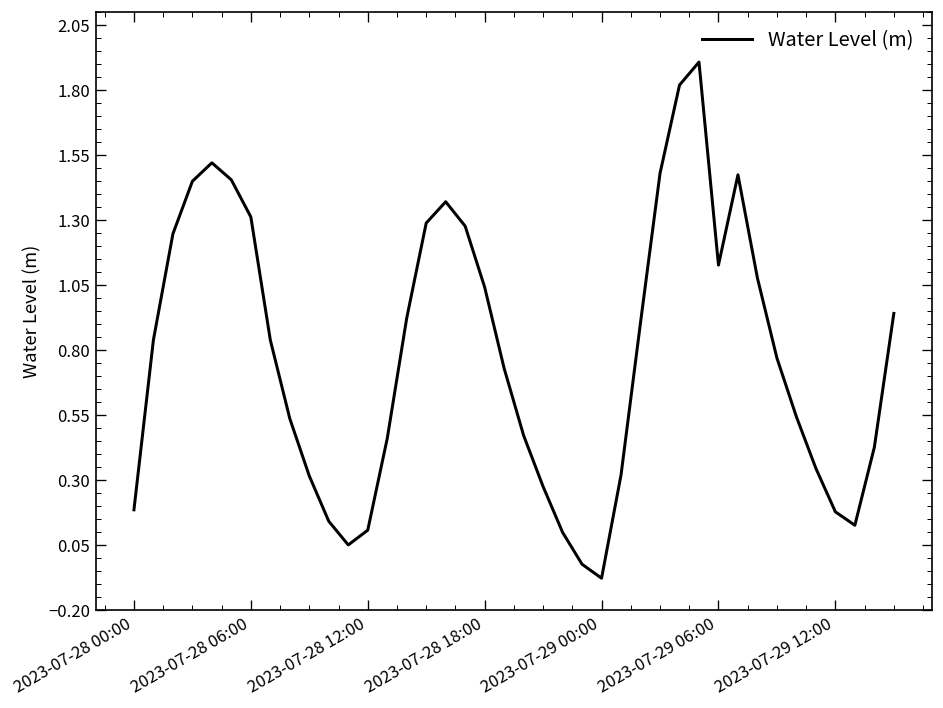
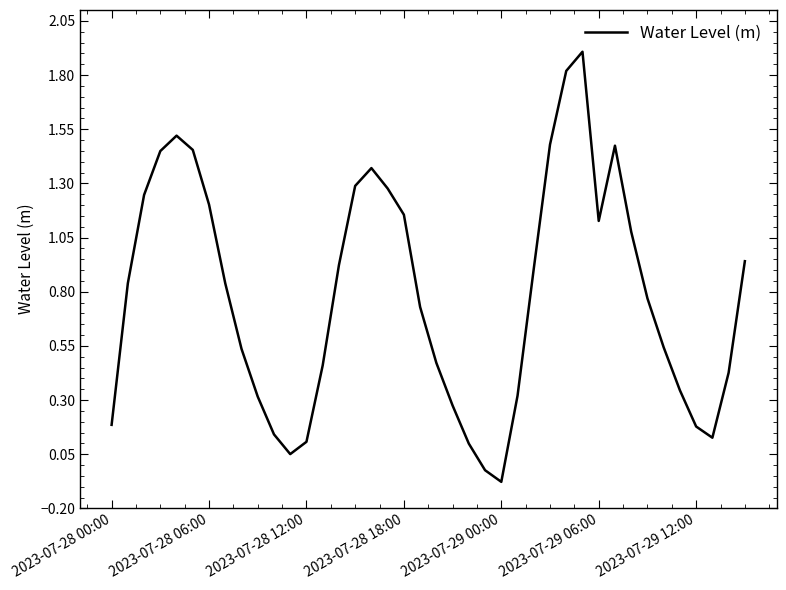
2023-07-28 06:00: 1.31 -> 1.20
2023-07-28 18:00: 1.04 -> 1.16
